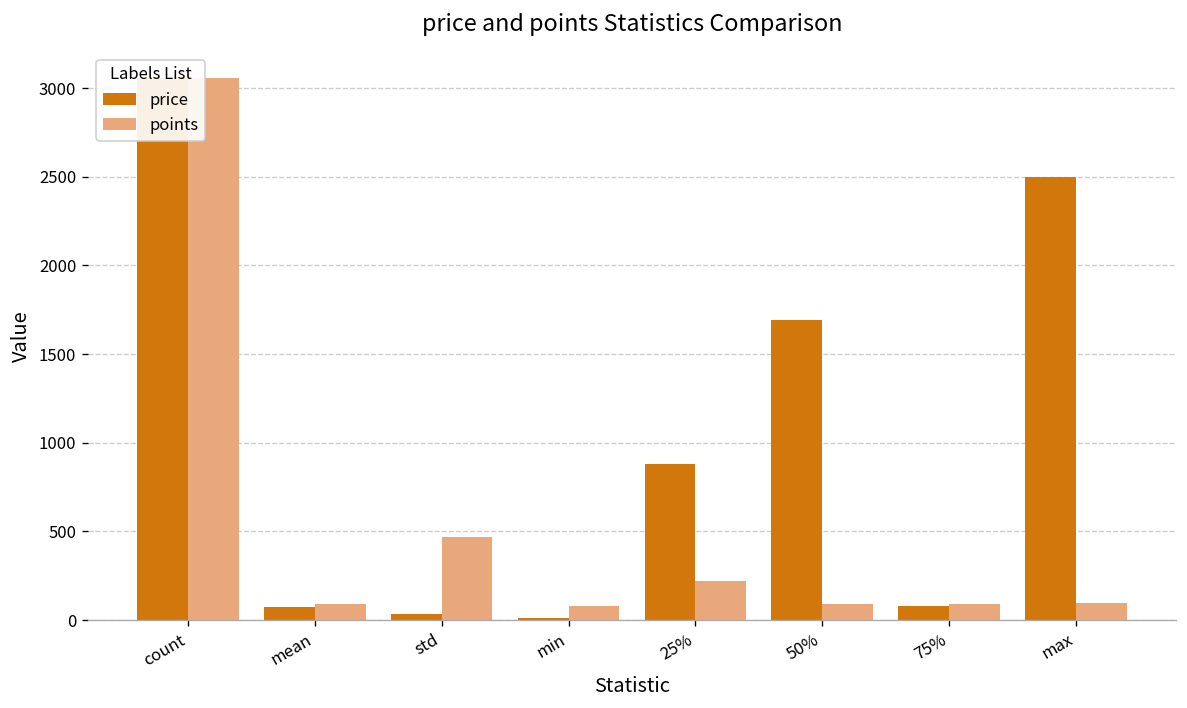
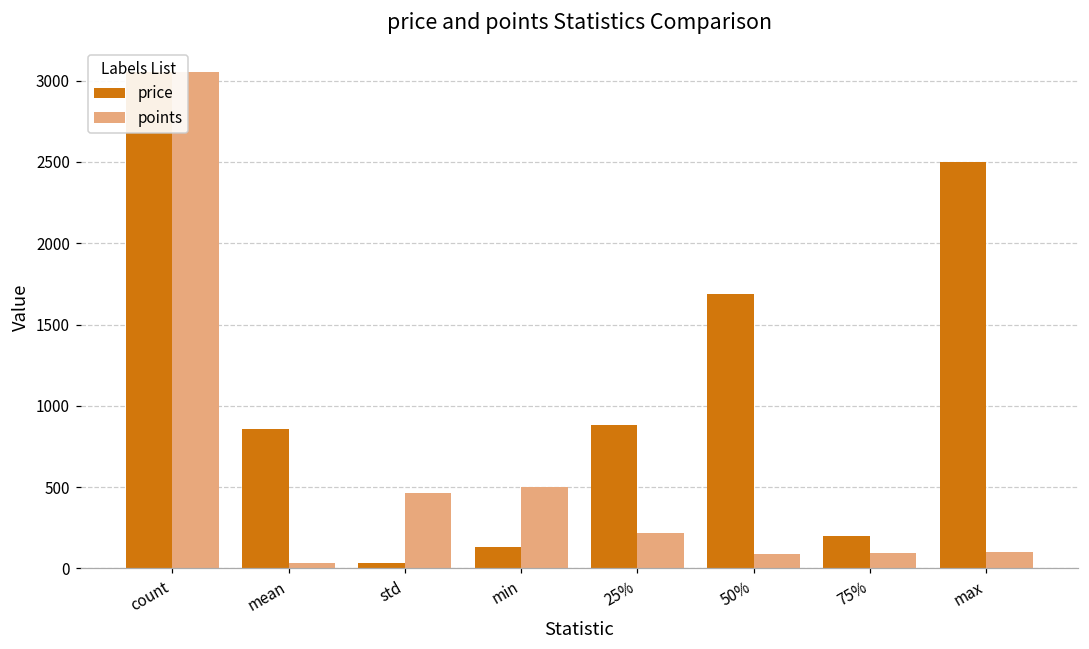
price, mean: 70 -> 860
points, mean: 90 -> 30
price, min: 10 -> 130
points, min: 80 -> 500
price, 75%: 80 -> 200
